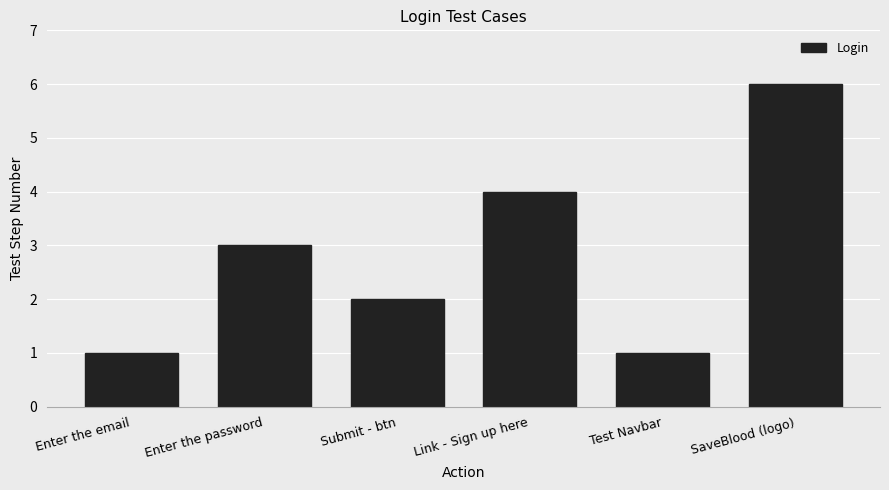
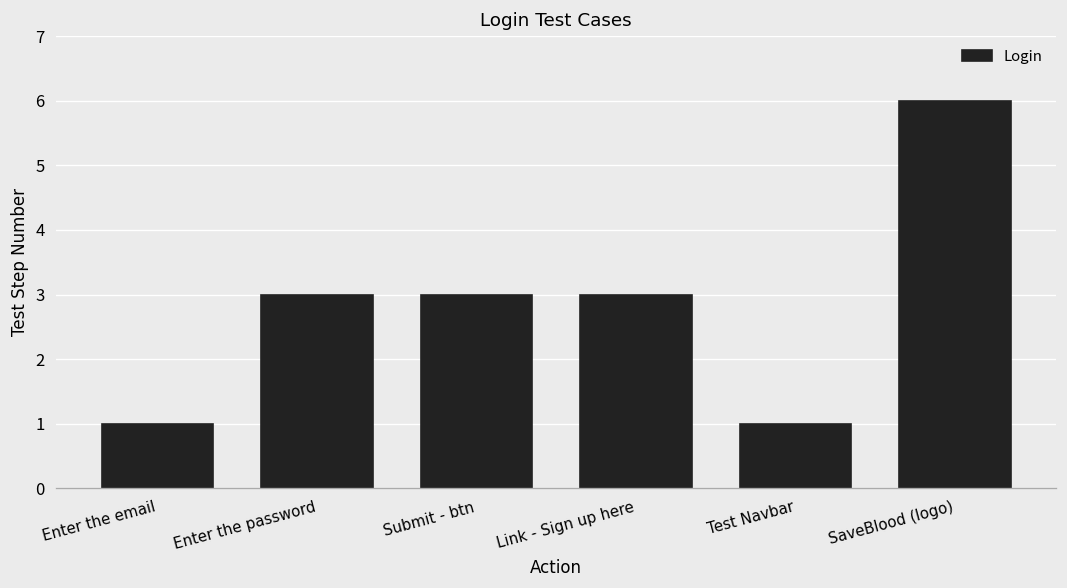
Submit - btn: 2 -> 3
Link - Sign up here: 4 -> 3
